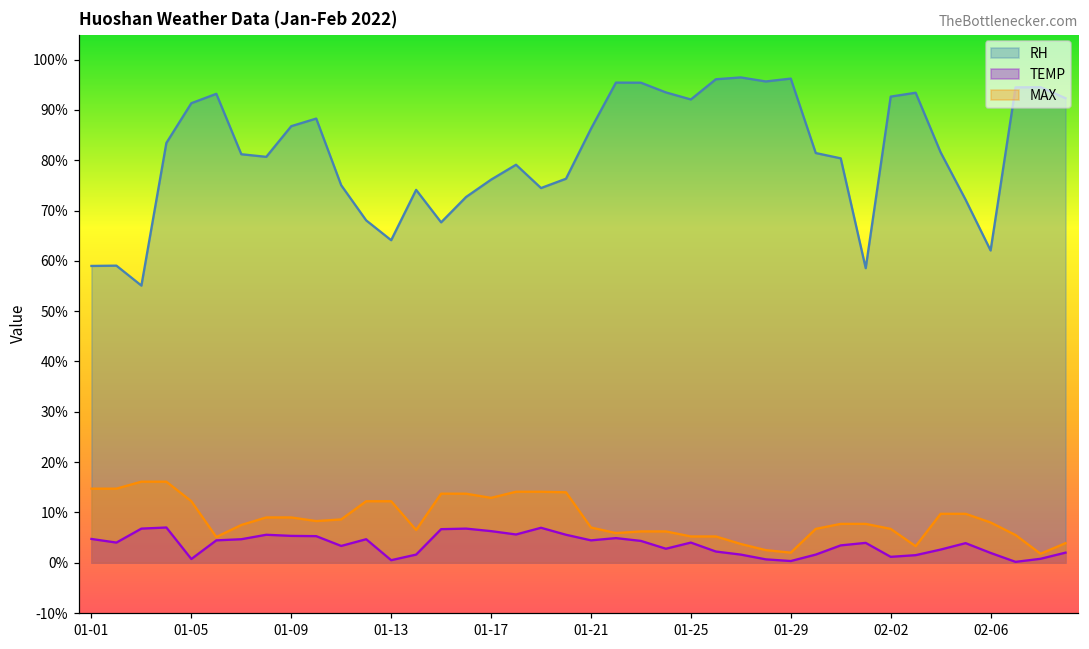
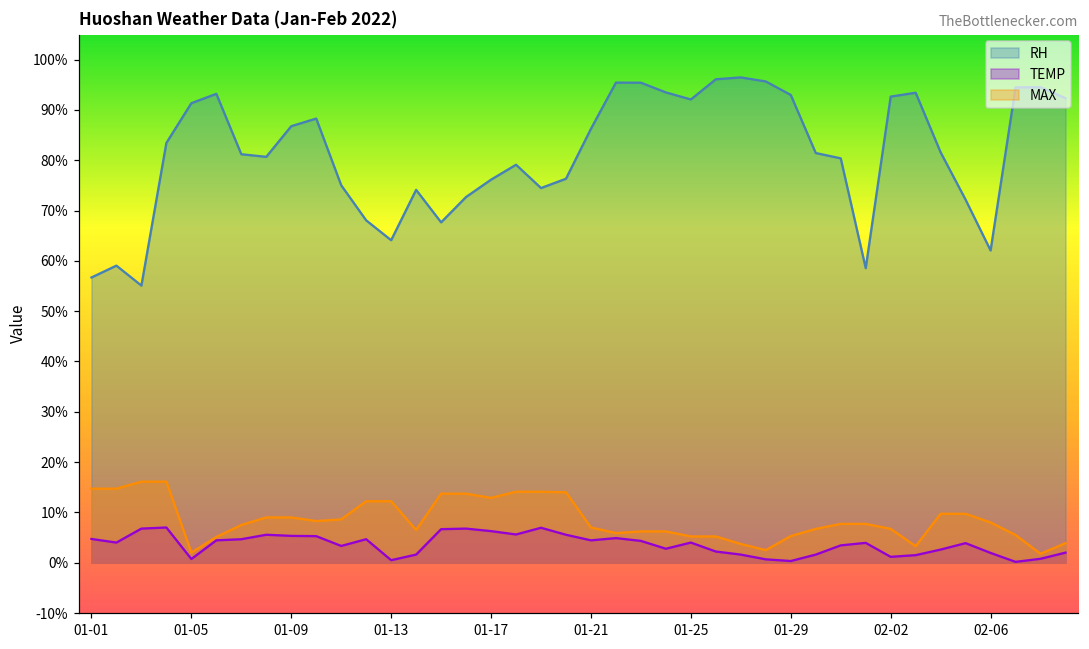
RH, 01-01: 59% -> 57%
MAX, 01-05: 12% -> 2%
RH, 01-29: 96% -> 93%
MAX, 01-29: 2% -> 5%
